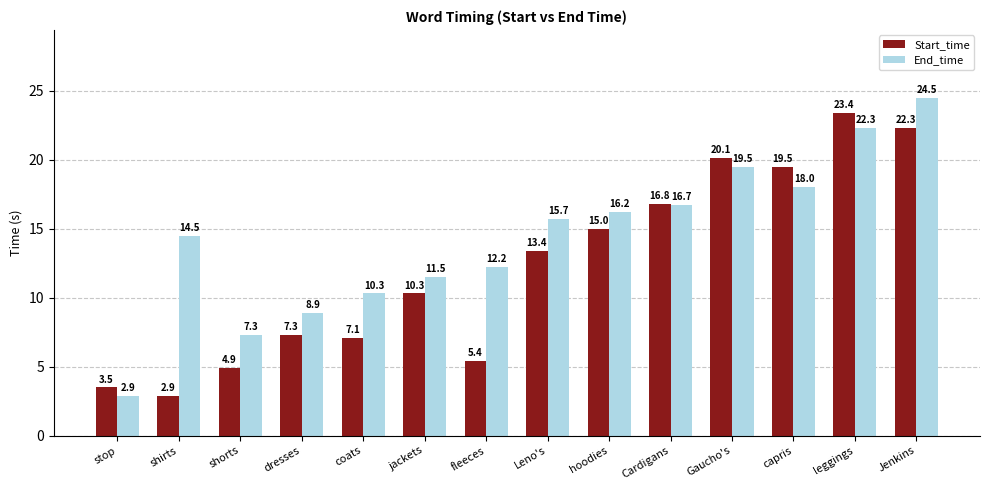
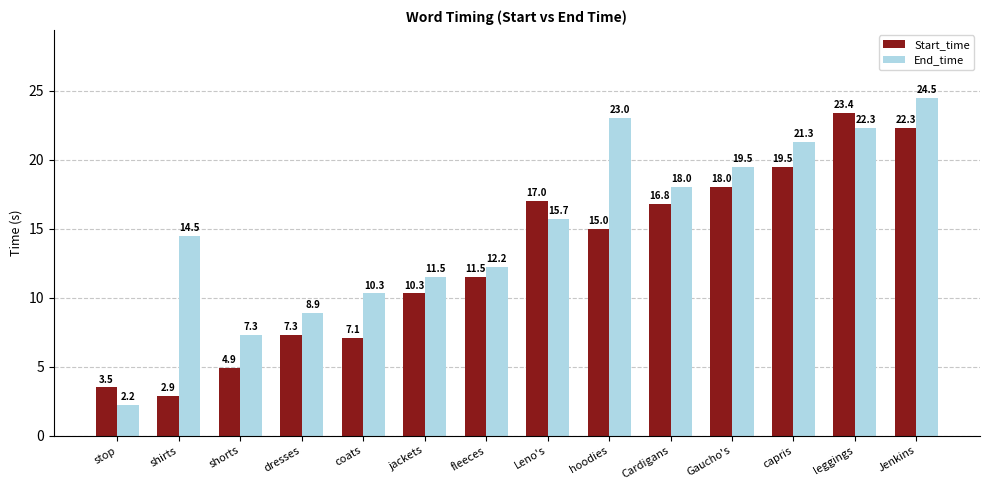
End_time, stop: 2.9 -> 2.2
Start_time, fleeces: 5.4 -> 11.5
Start_time, Leno's: 13.4 -> 17.0
End_time, hoodies: 16.2 -> 23.0
End_time, Cardigans: 16.7 -> 18.0
Start_time, Gaucho's: 20.1 -> 18.0
End_time, capris: 18.0 -> 21.3
